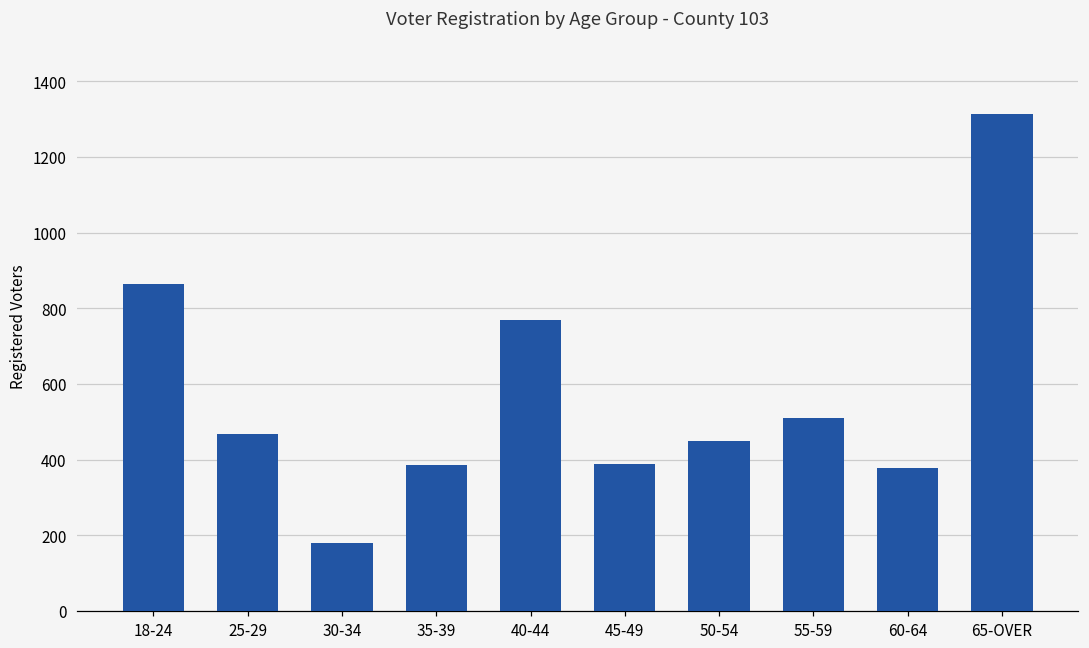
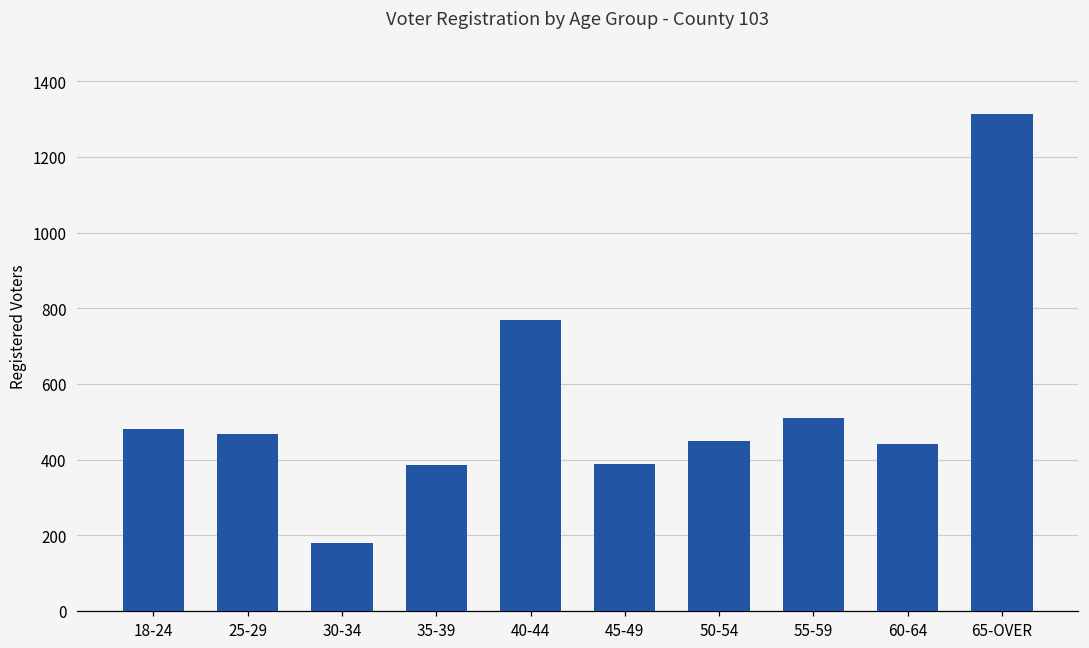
18-24: 860 -> 480
60-64: 380 -> 440
